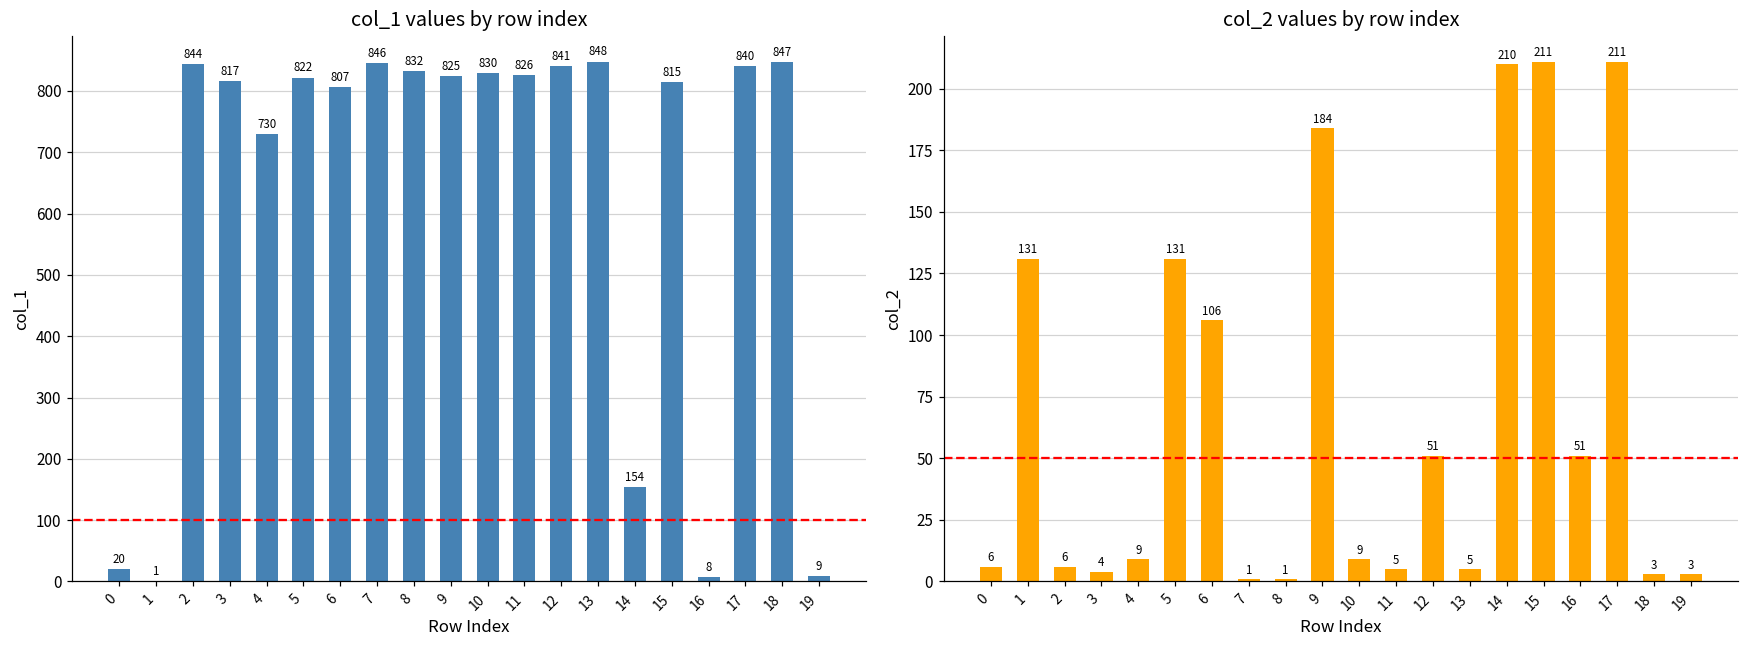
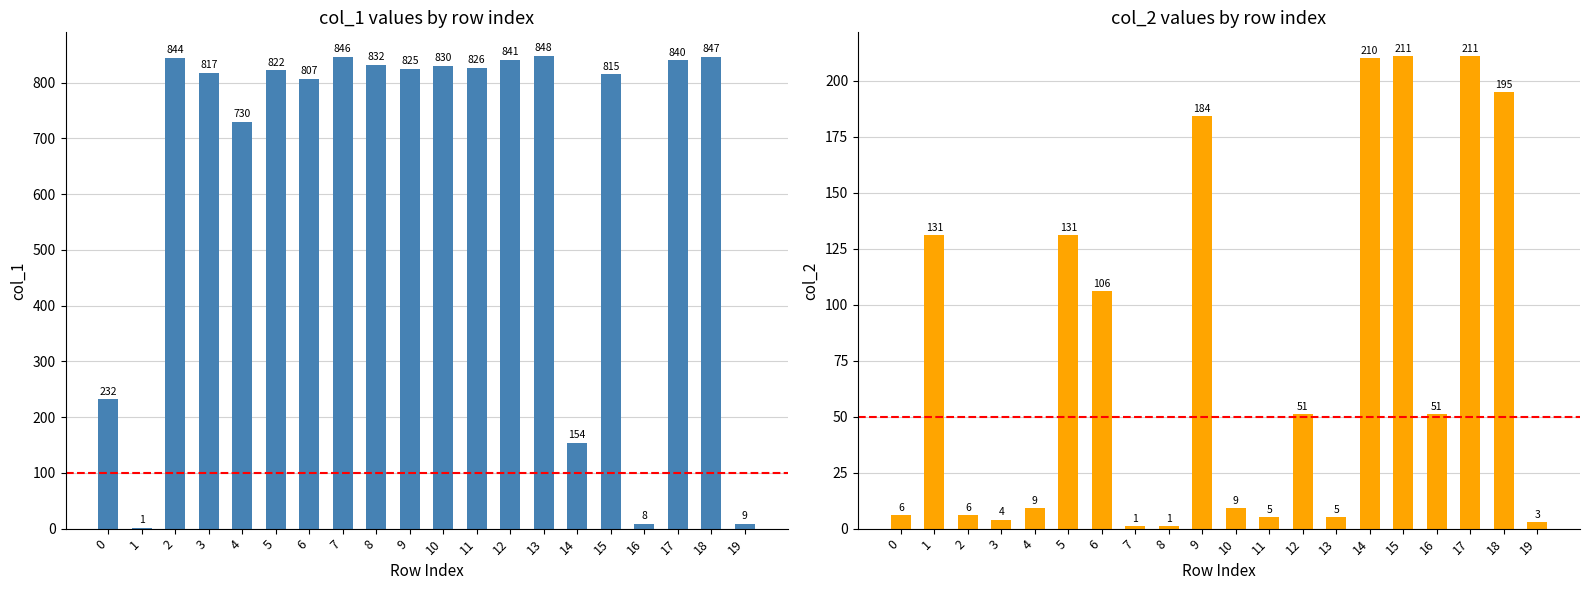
col_1 values by row index, 0: 20 -> 232
col_2 values by row index, 18: 3 -> 195
